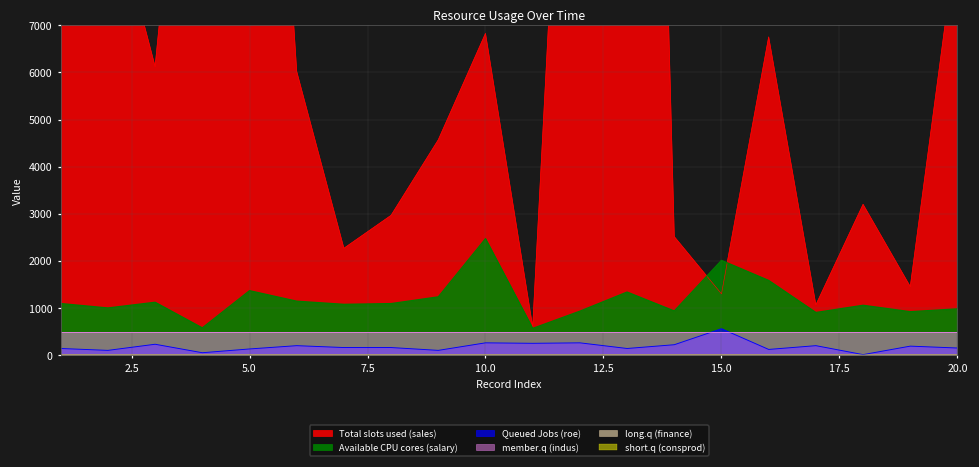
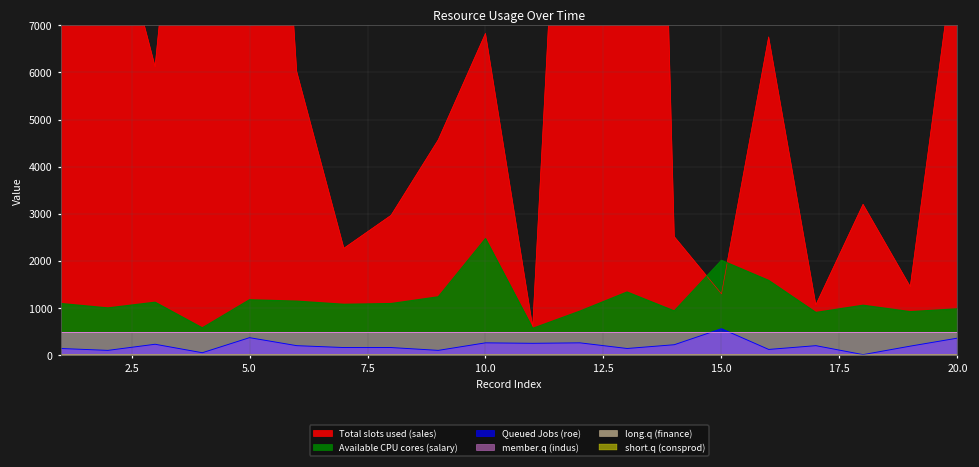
Available CPU cores (salary), 5.0: 1400 -> 1200
Queued Jobs (roe), 5.0: 100 -> 400
Queued Jobs (roe), 20.0: 200 -> 400
